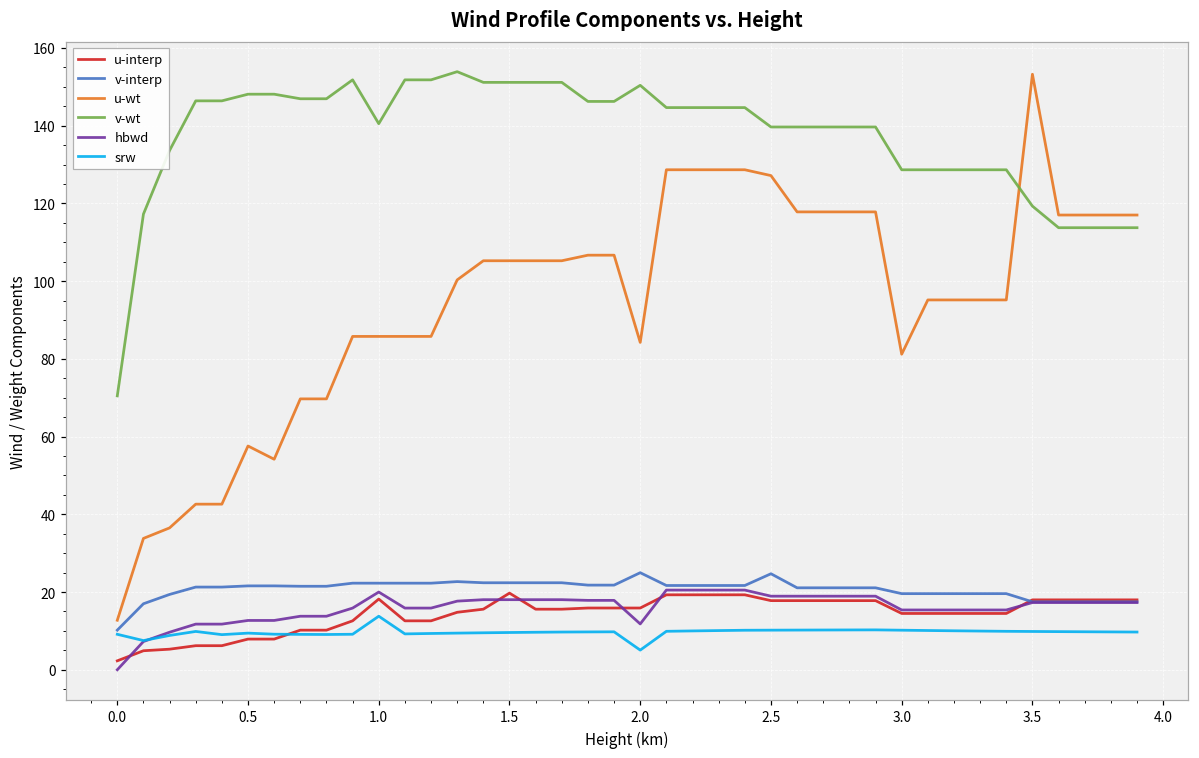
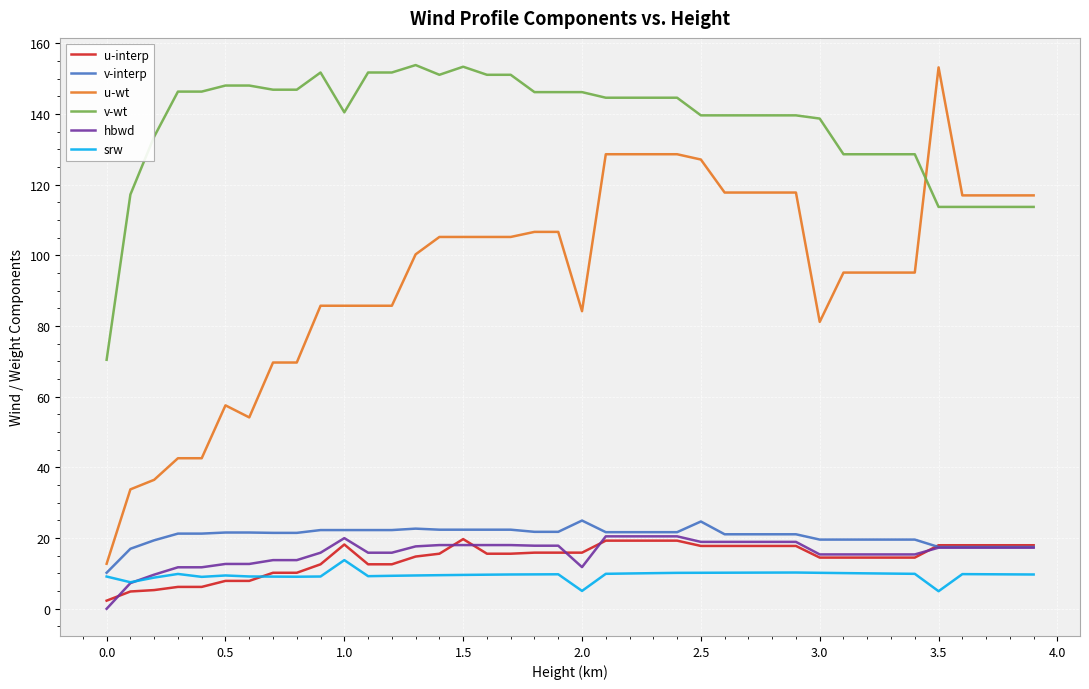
v-wt, 1.5: 151 -> 153
v-wt, 2.0: 150 -> 146
v-wt, 3.0: 129 -> 139
v-wt, 3.5: 119 -> 114
srw, 3.5: 10 -> 5
